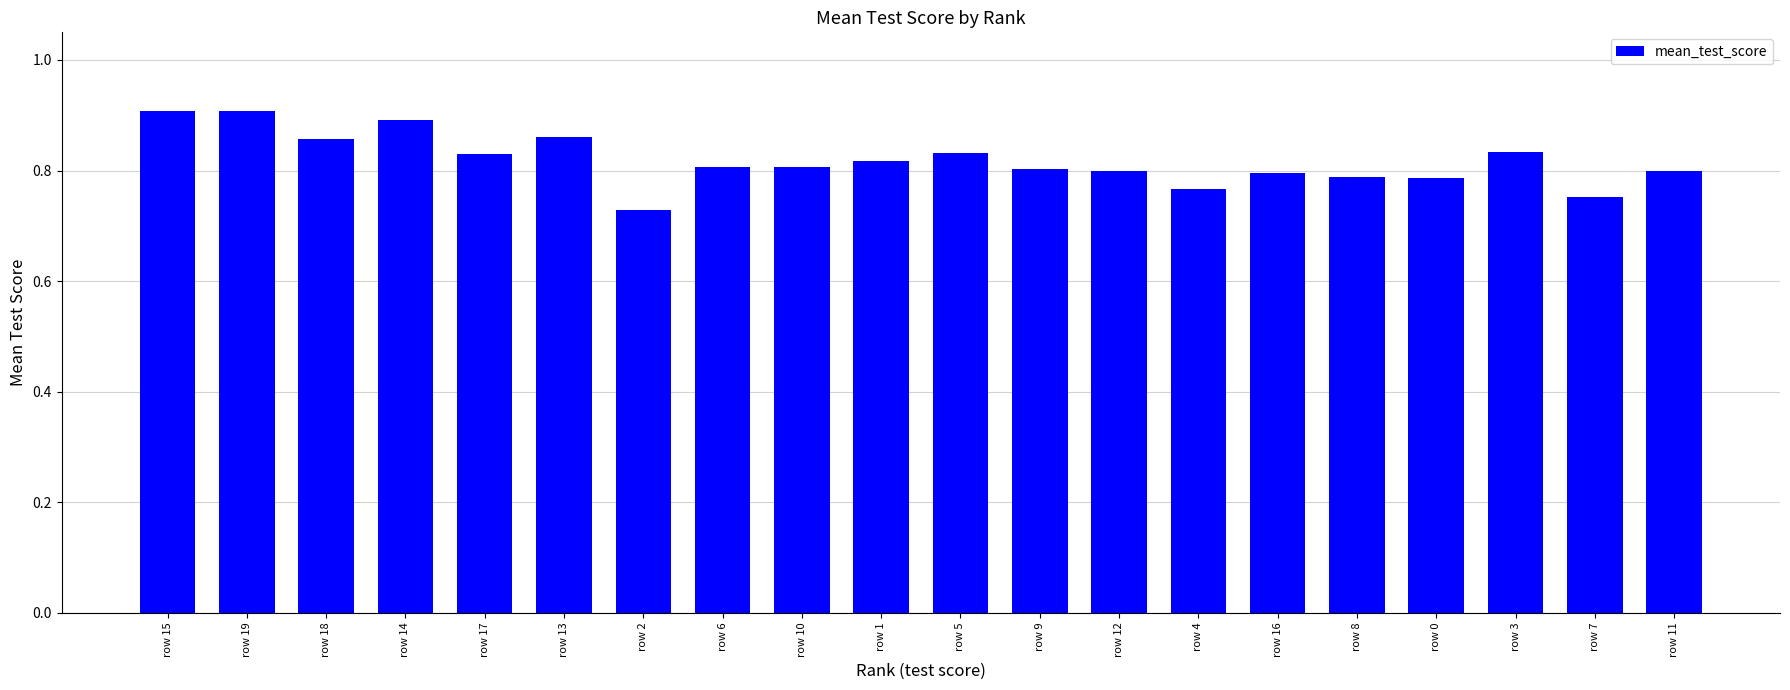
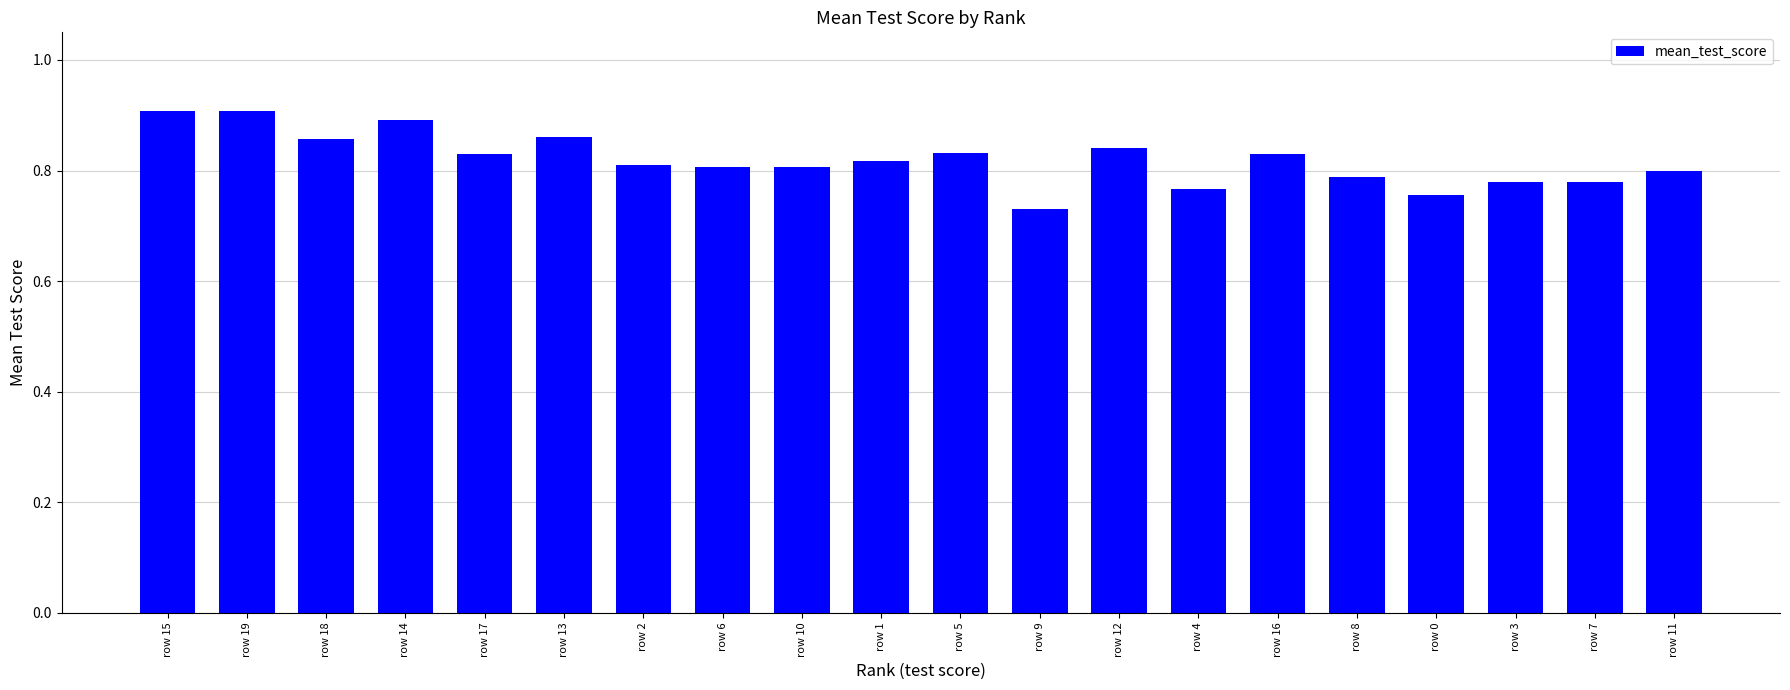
row 2: 0.73 -> 0.81
row 9: 0.80 -> 0.73
row 12: 0.80 -> 0.84
row 16: 0.80 -> 0.83
row 0: 0.79 -> 0.76
row 3: 0.83 -> 0.78
row 7: 0.75 -> 0.78
